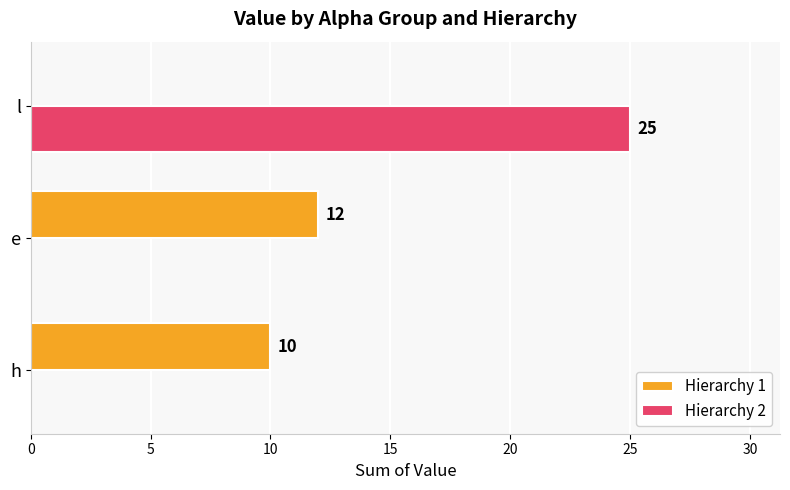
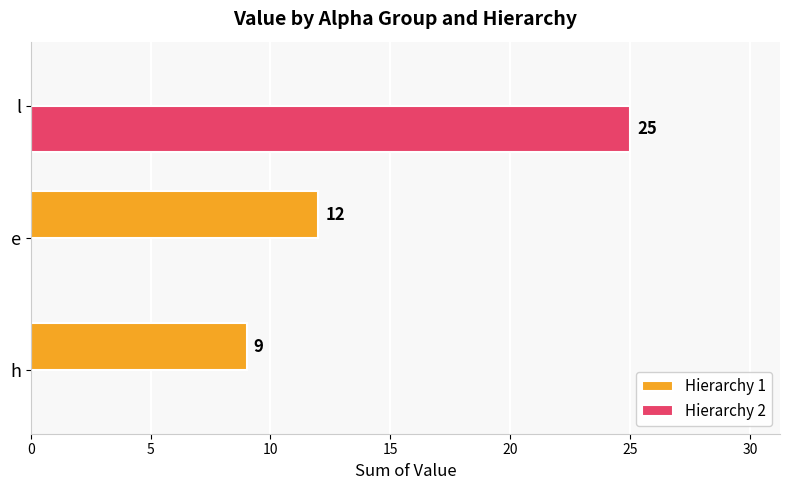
Hierarchy 1, h: 10 -> 9
